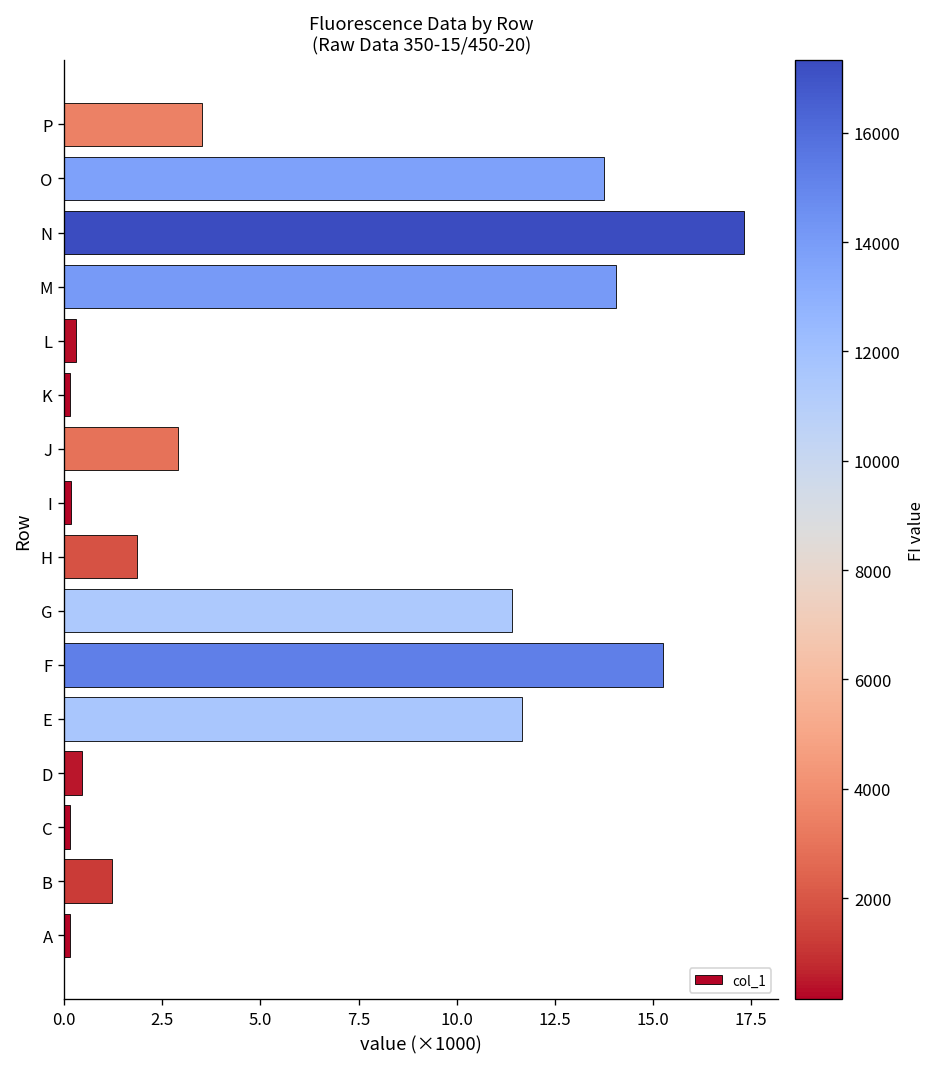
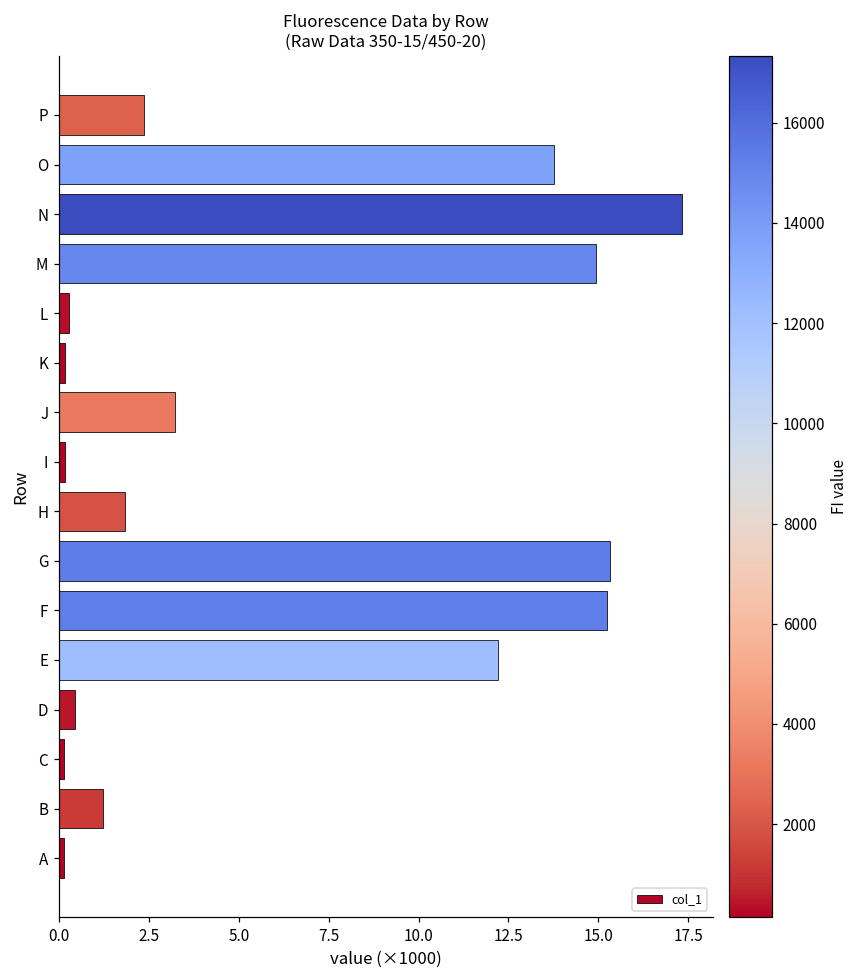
P: 3.5 -> 2.4
M: 14.1 -> 14.9
J: 2.9 -> 3.2
G: 11.4 -> 15.3
E: 11.7 -> 12.2
